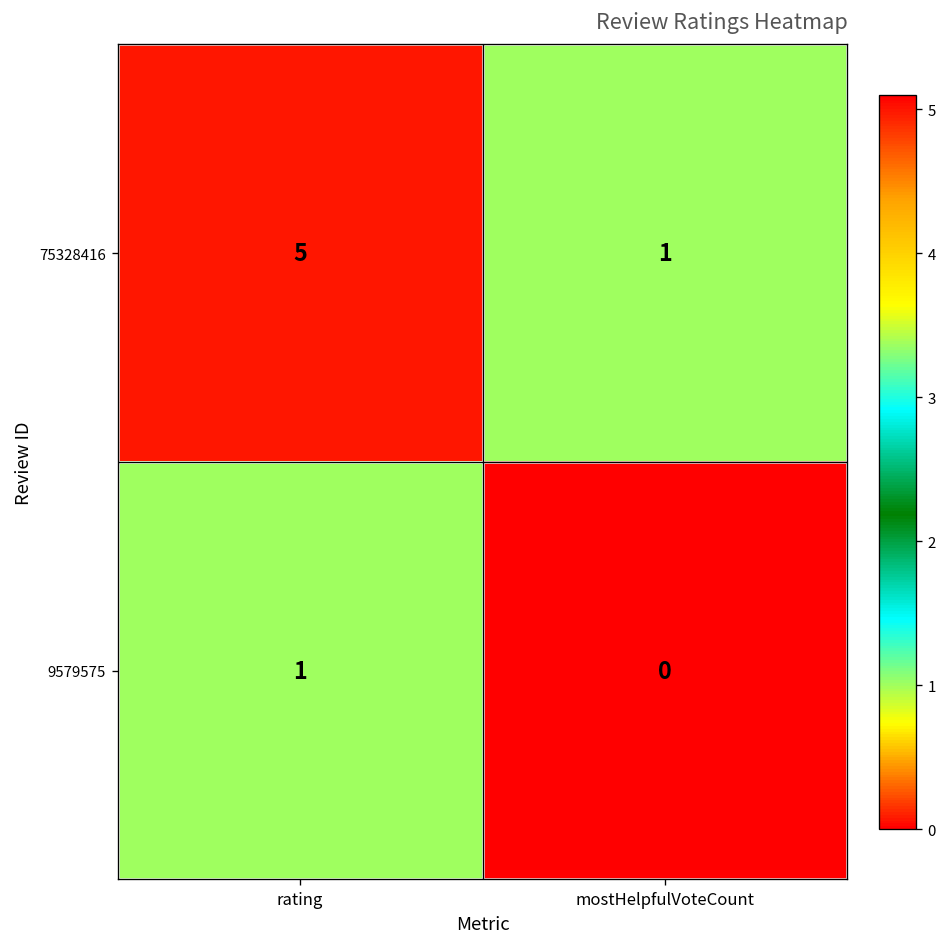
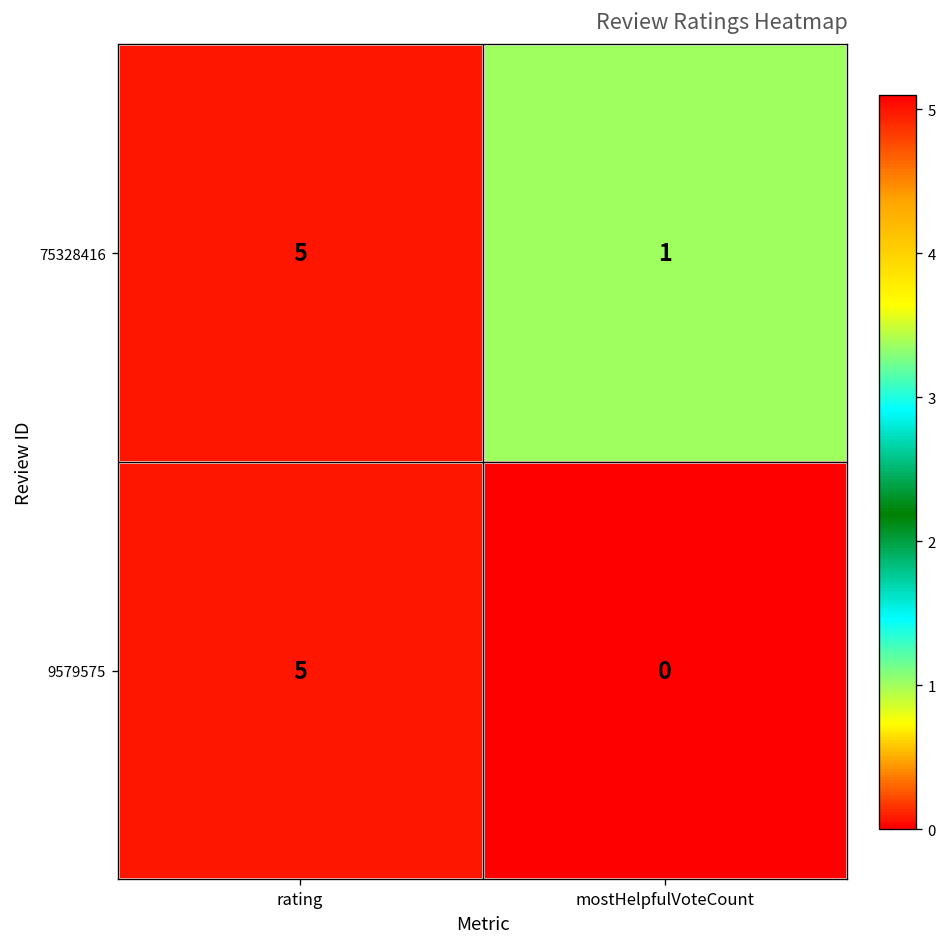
9579575, rating: 1 -> 5
